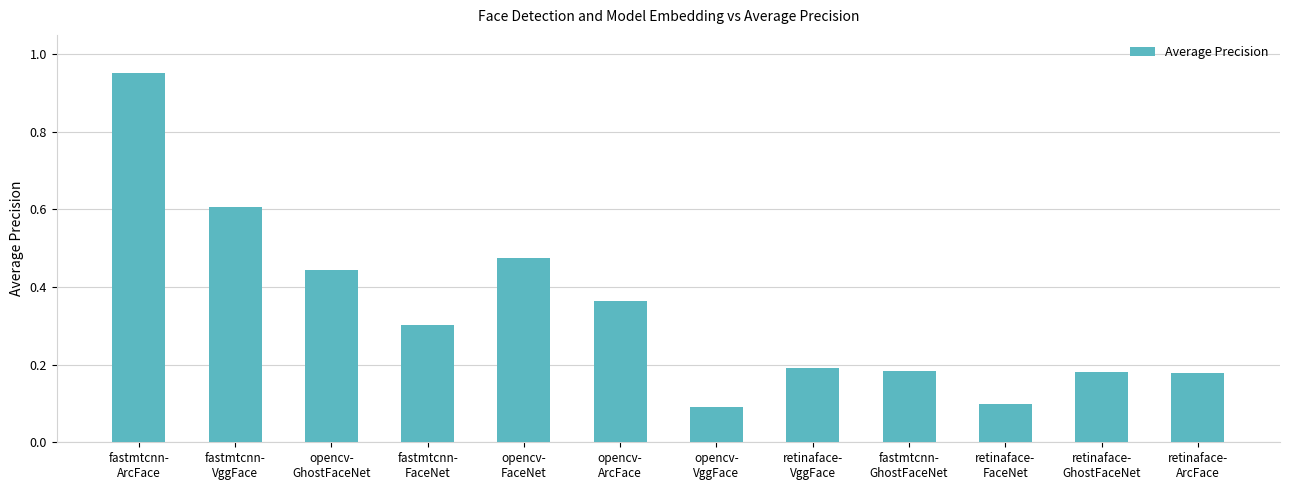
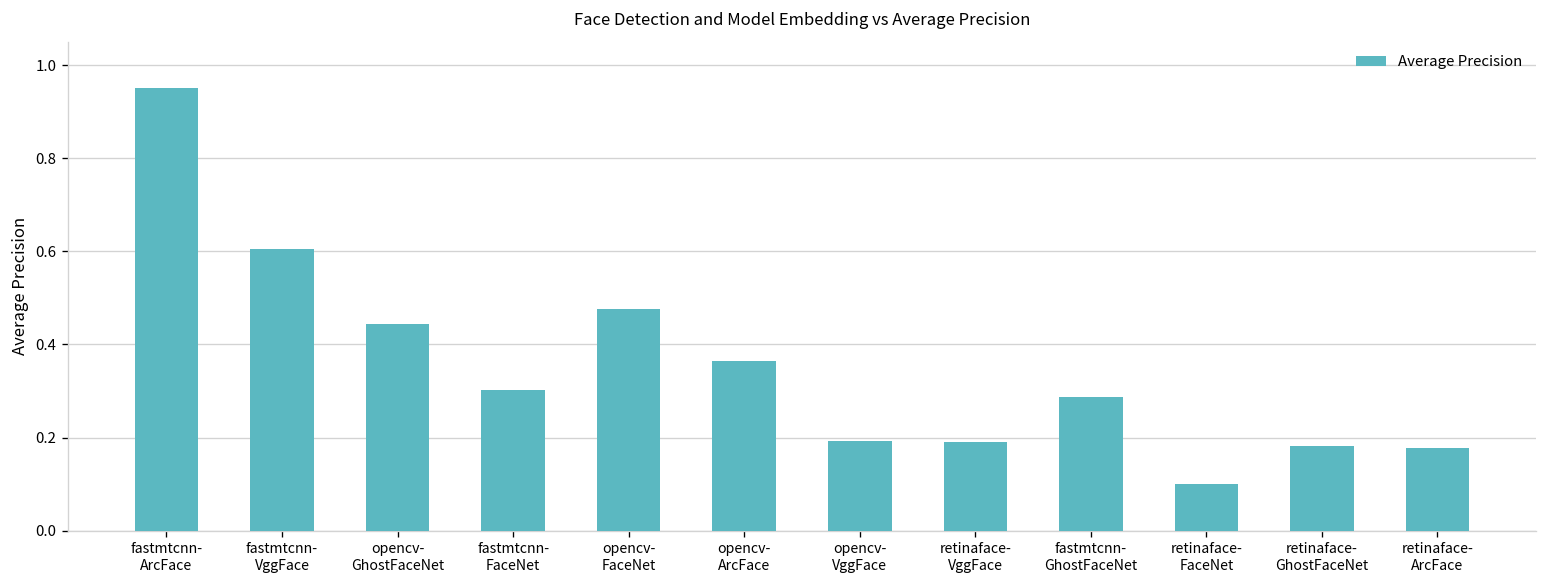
opencv- VggFace: 0.09 -> 0.19
fastmtcnn- GhostFaceNet: 0.18 -> 0.29
